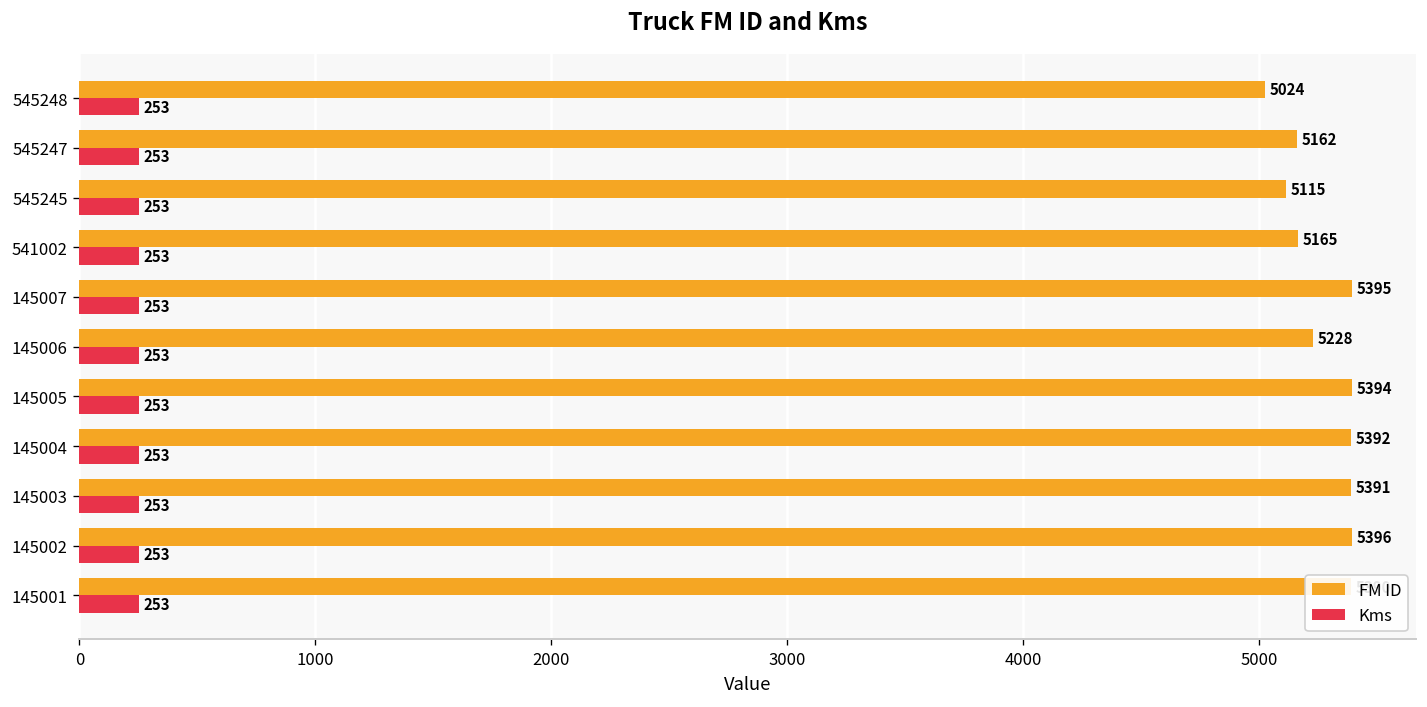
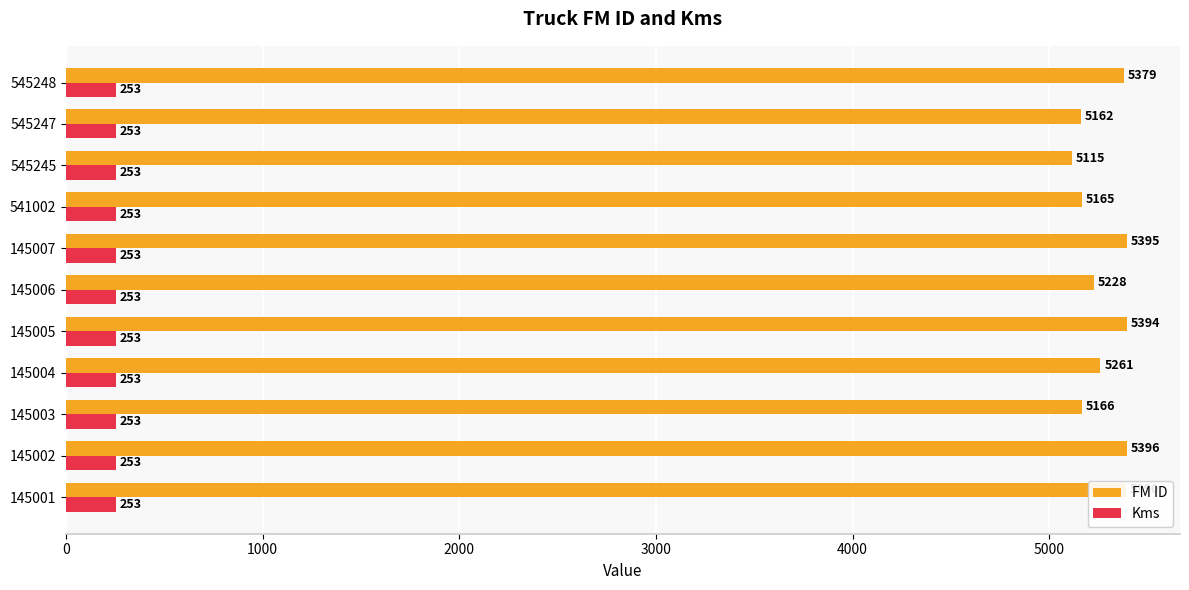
FM ID, 545248: 5024 -> 5379
FM ID, 145004: 5392 -> 5261
FM ID, 145003: 5391 -> 5166
